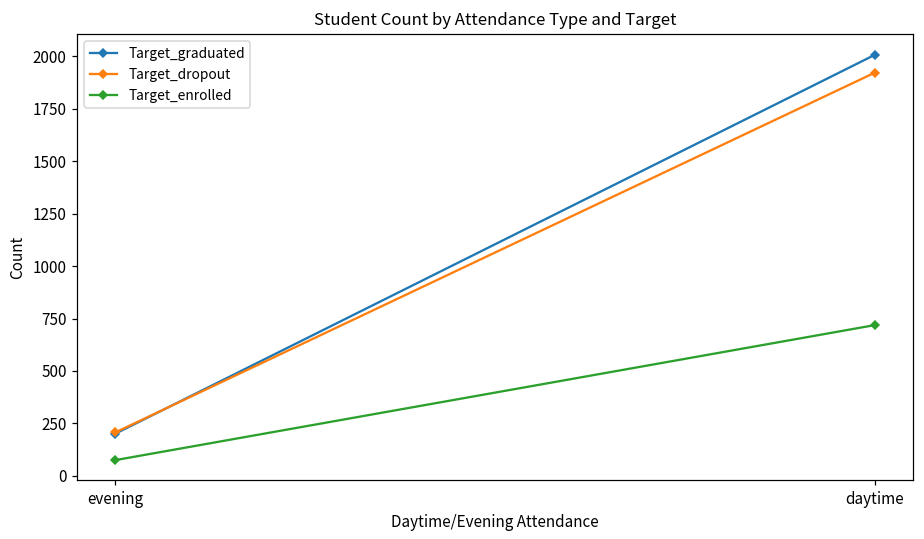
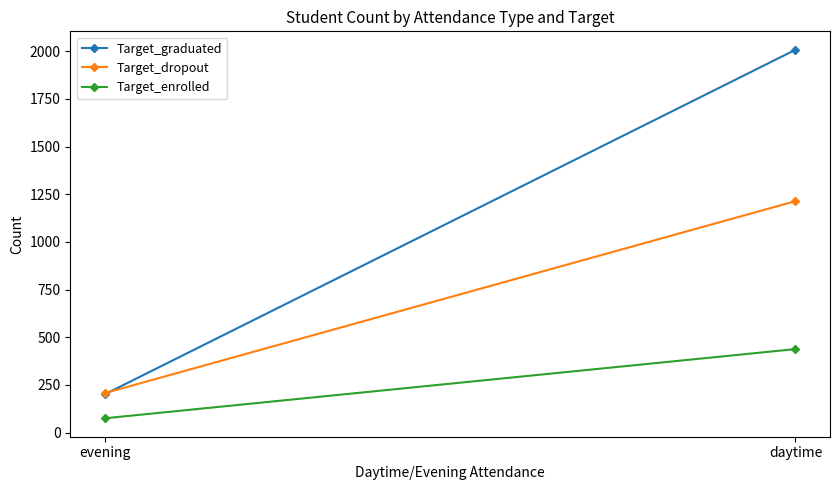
Target_dropout, daytime: 1920 -> 1210
Target_enrolled, daytime: 720 -> 440
